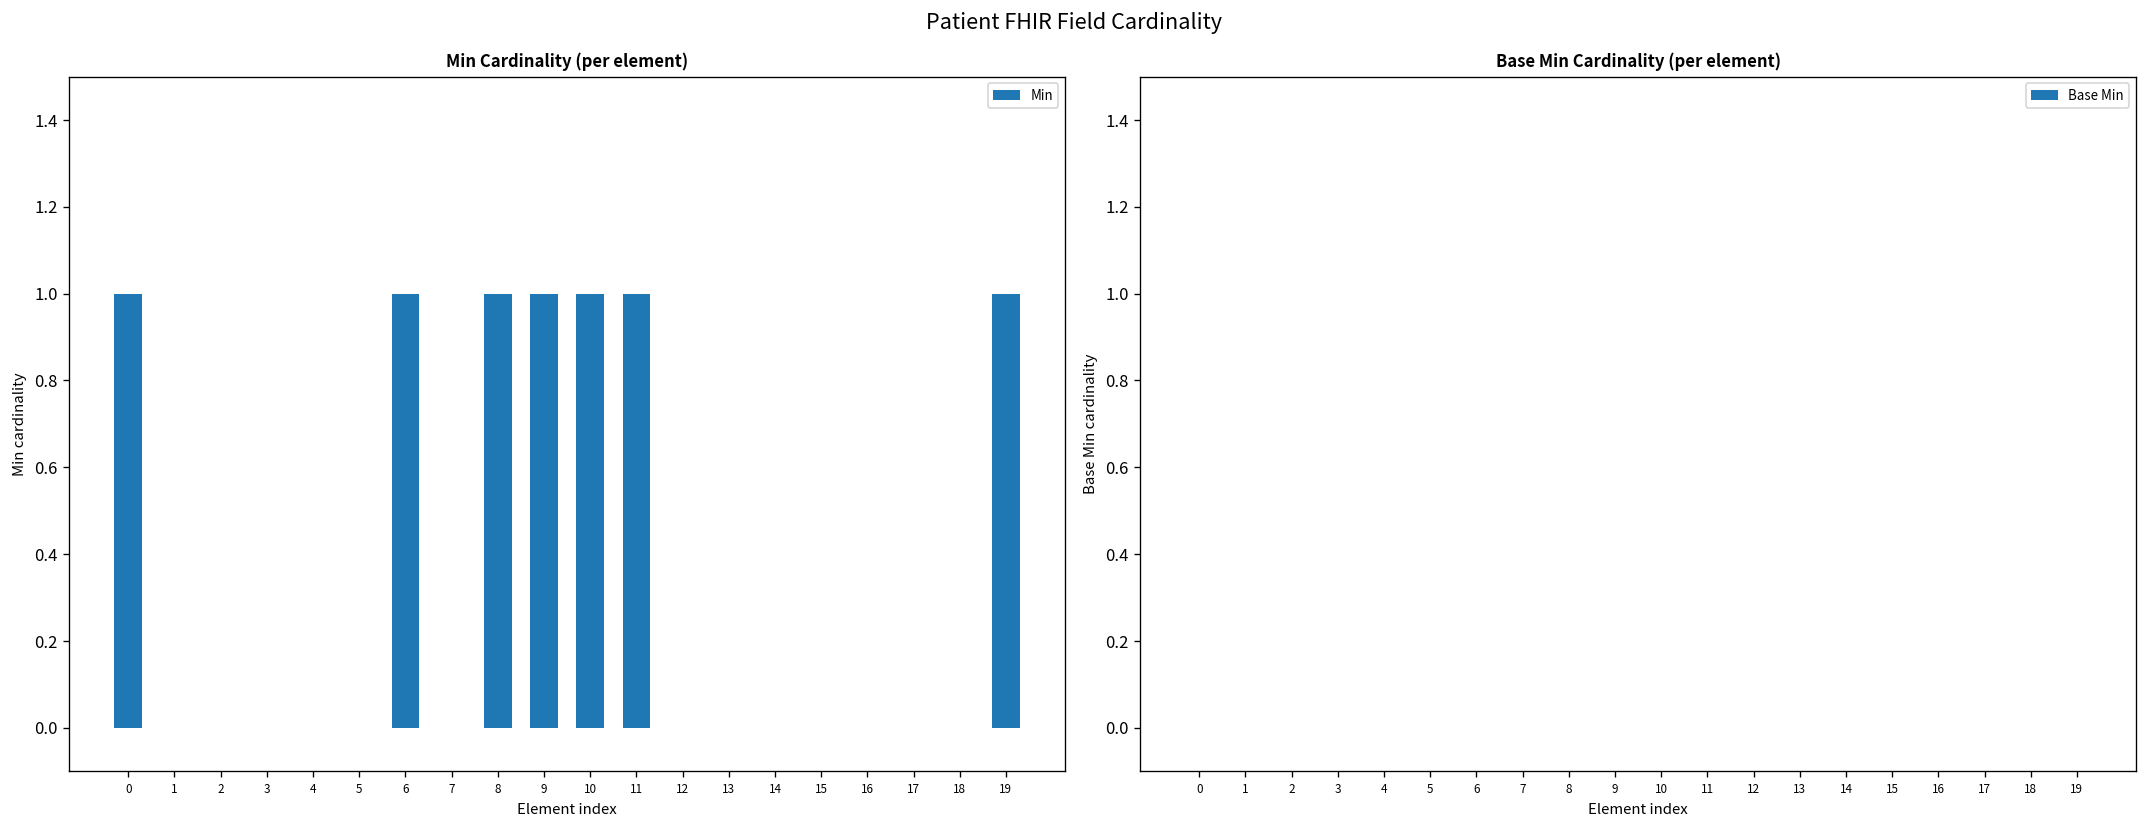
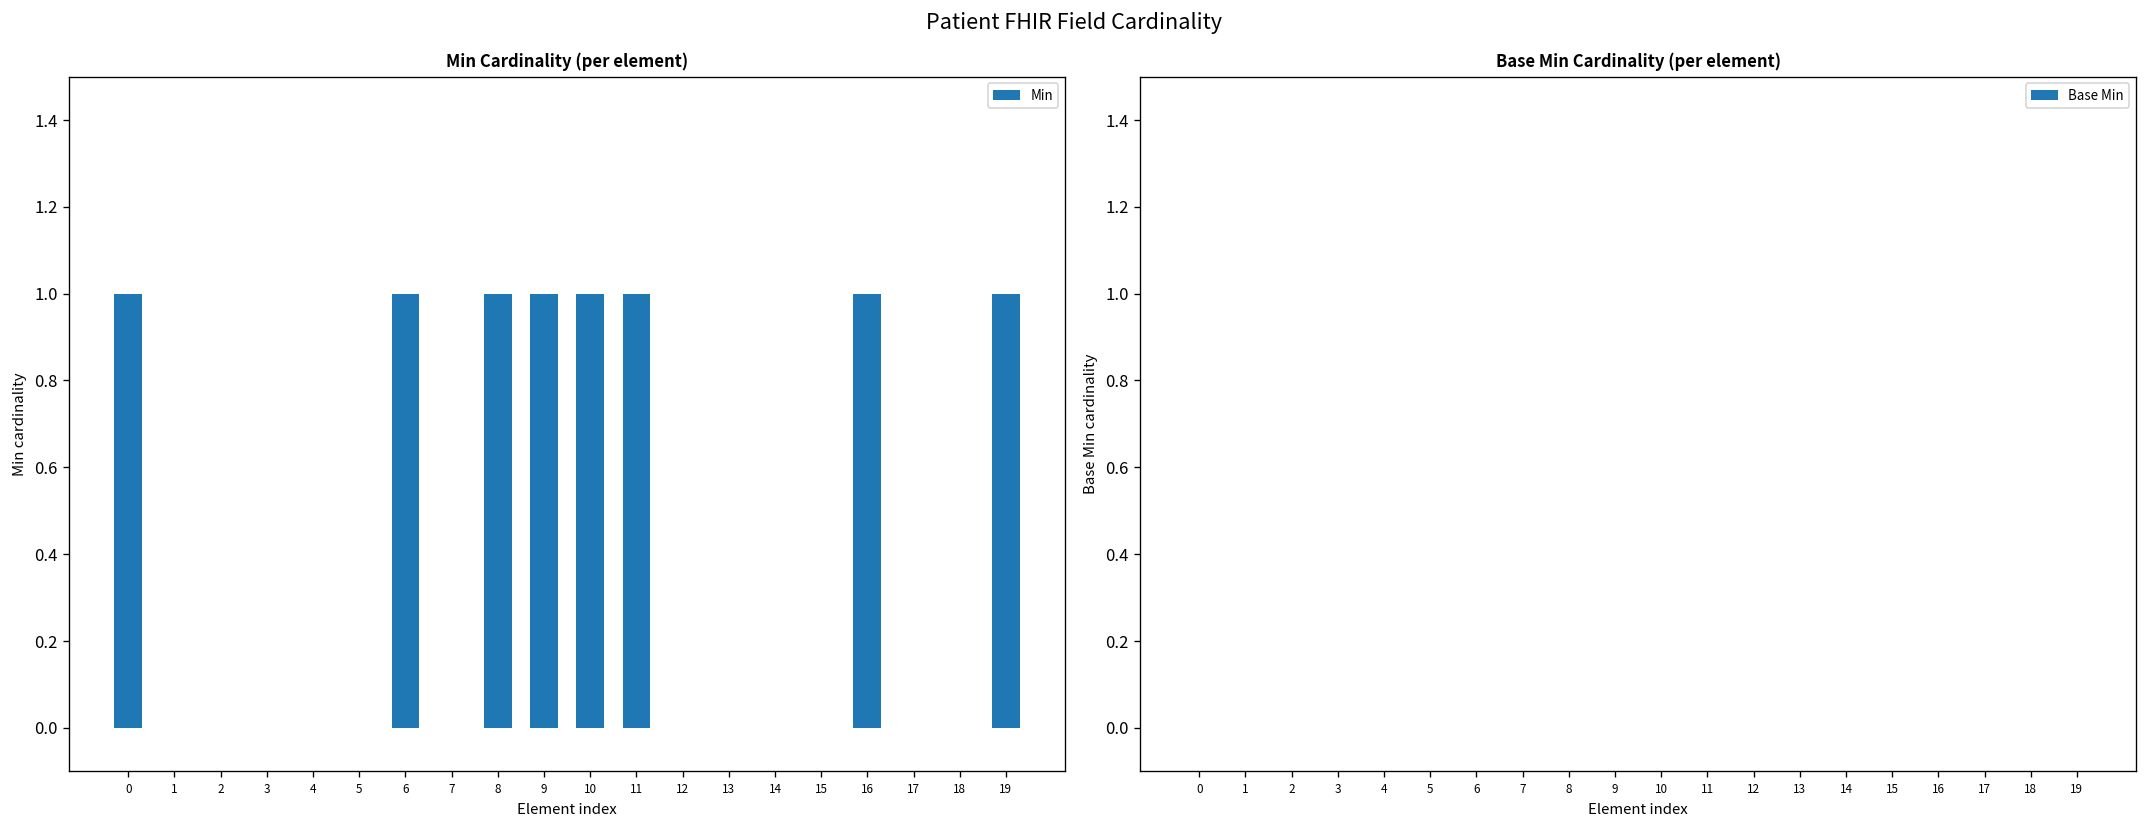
Min Cardinality (per element), 16: 0 -> 1
